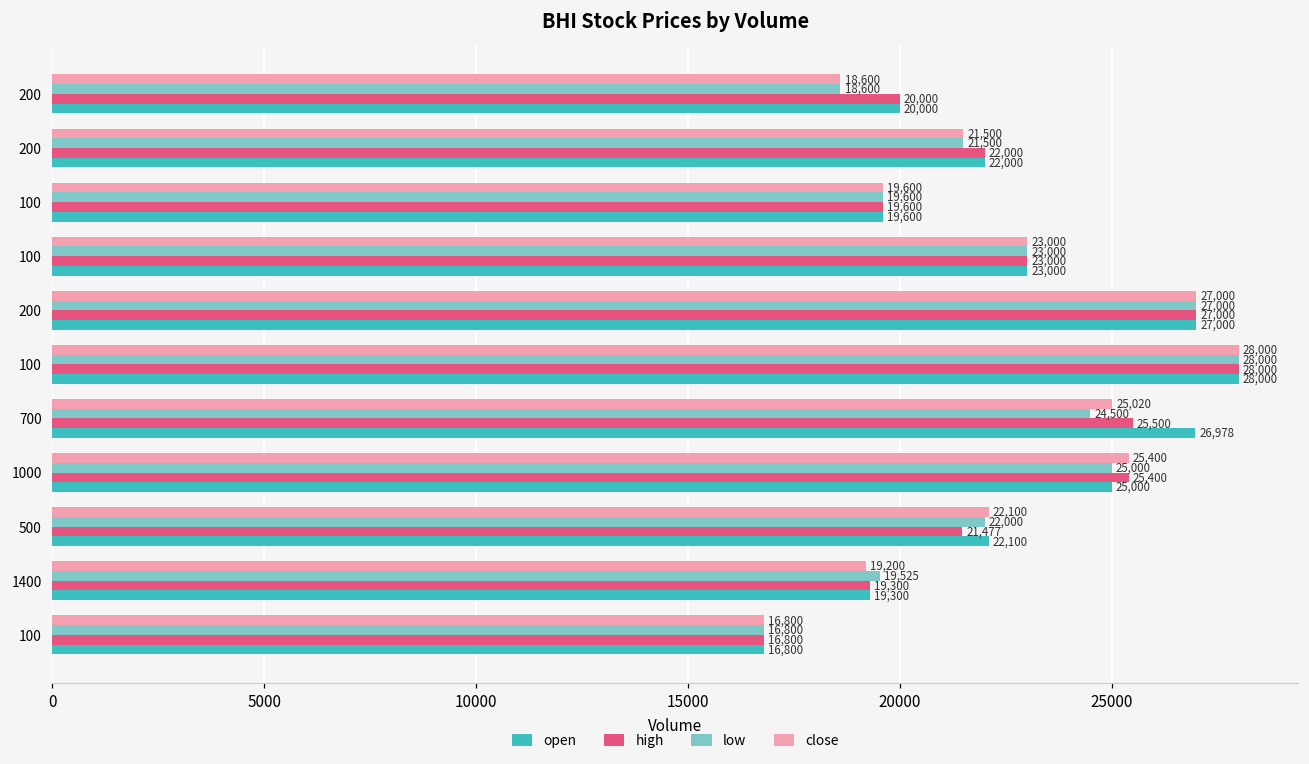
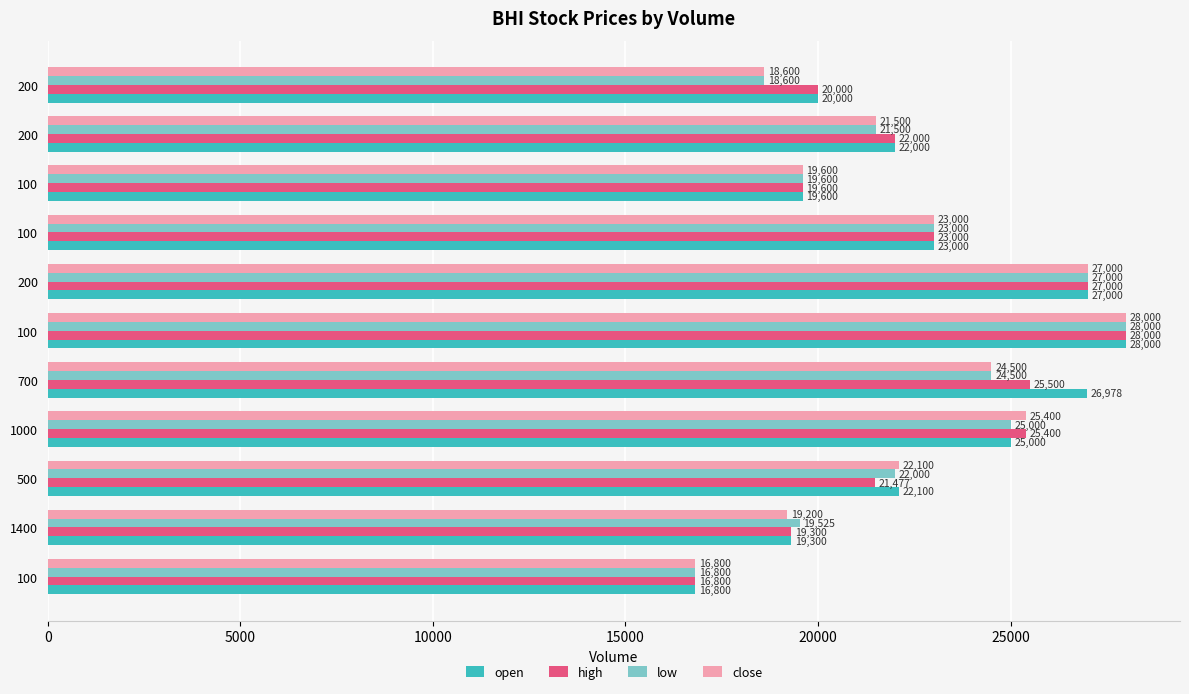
close, 700: 25,020 -> 24,500
